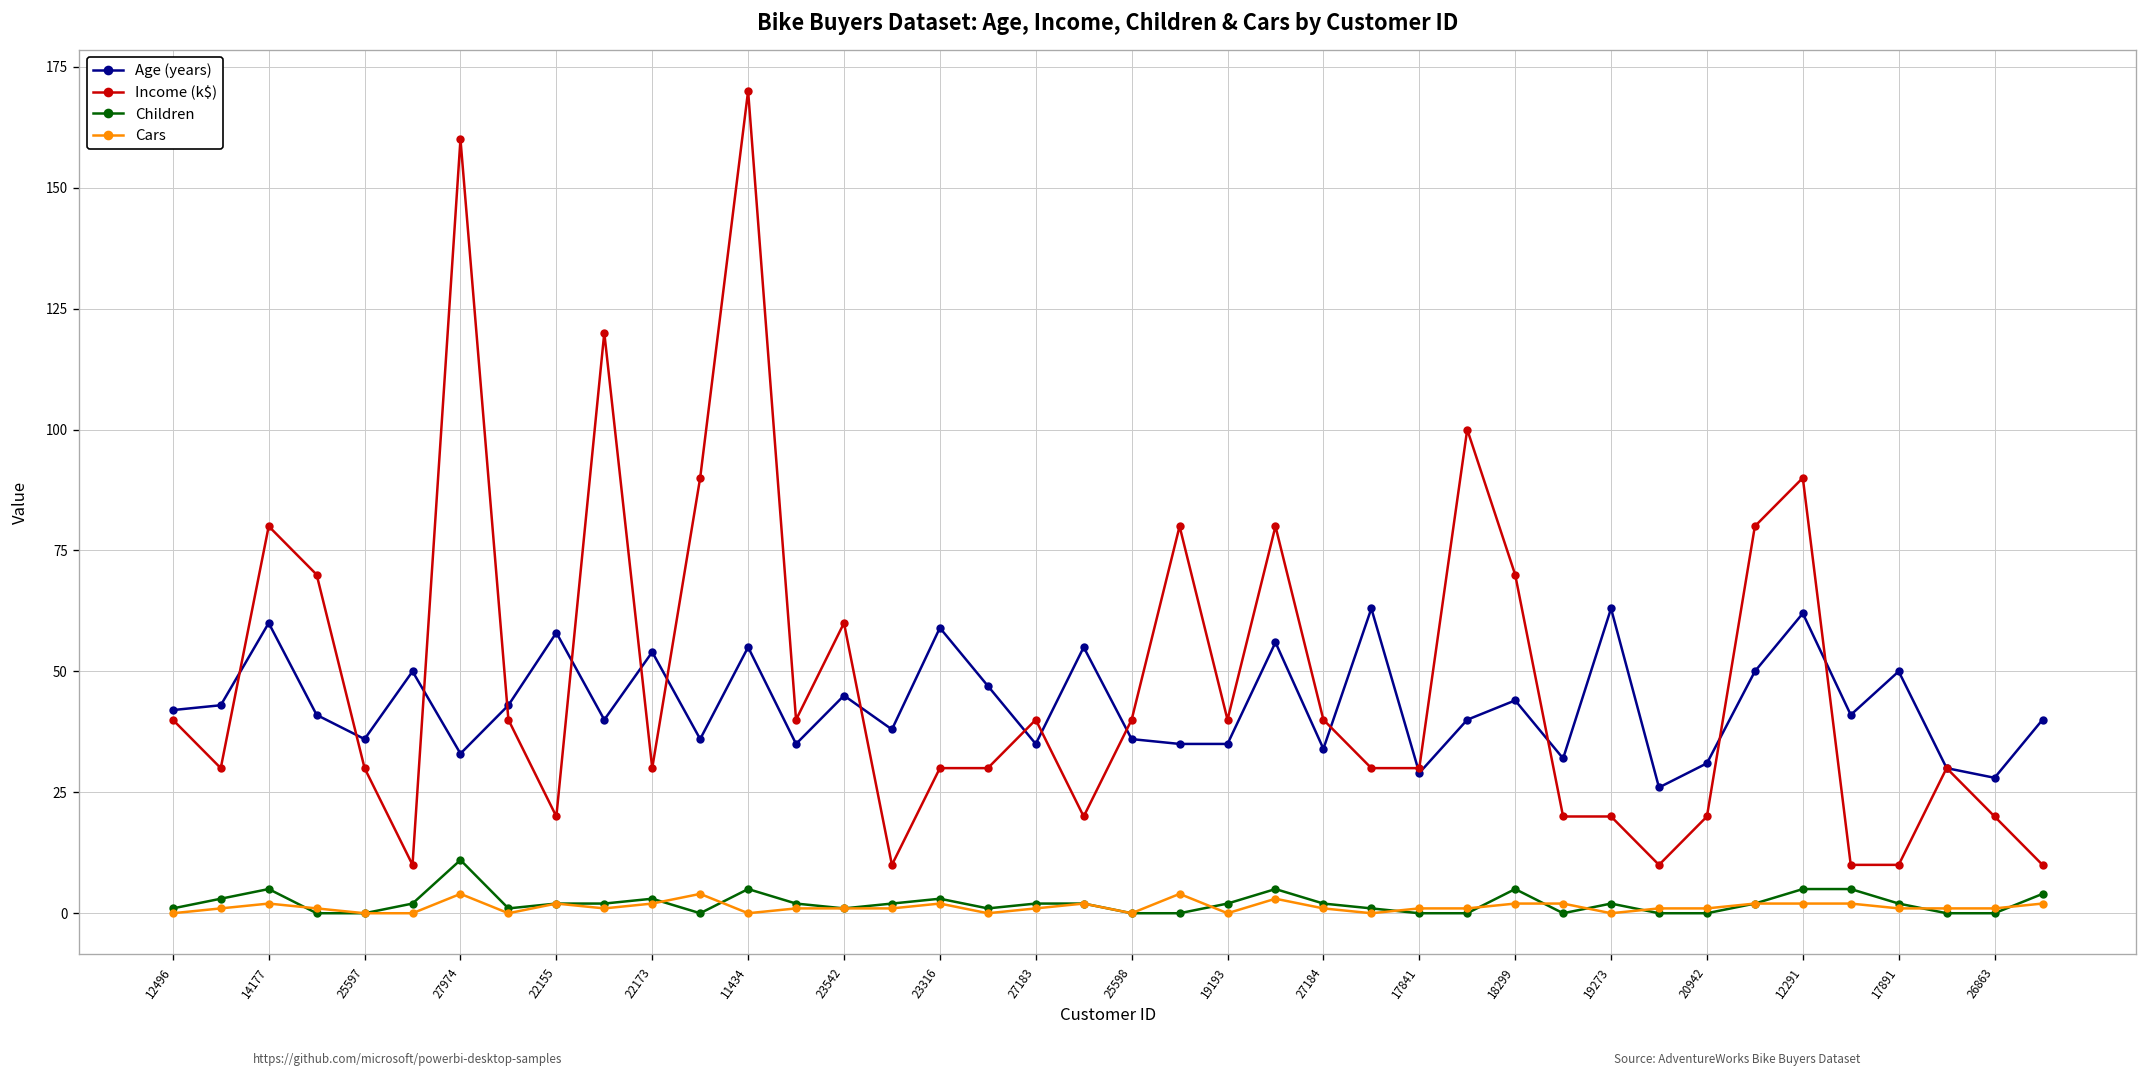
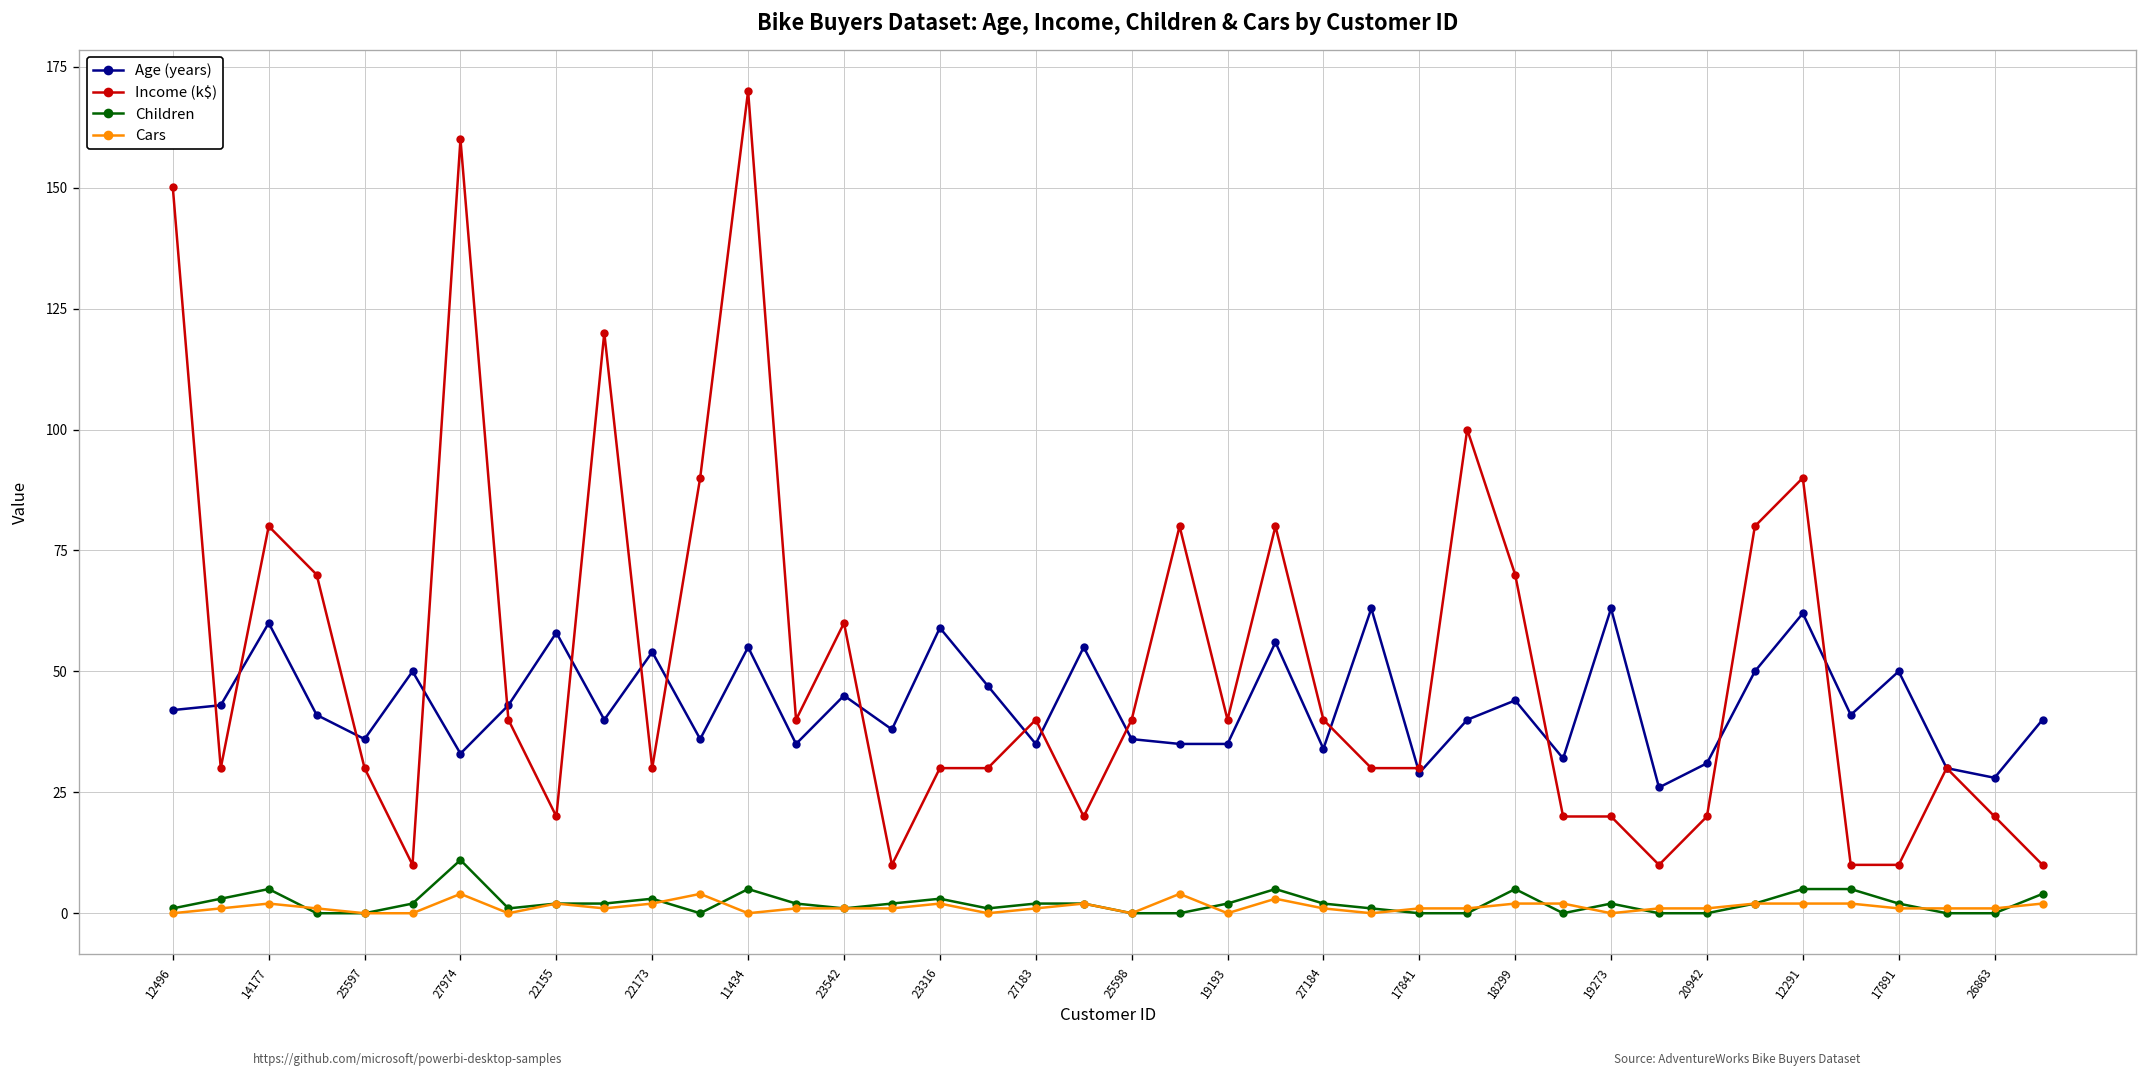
Income (k$), 12496: 40 -> 150
